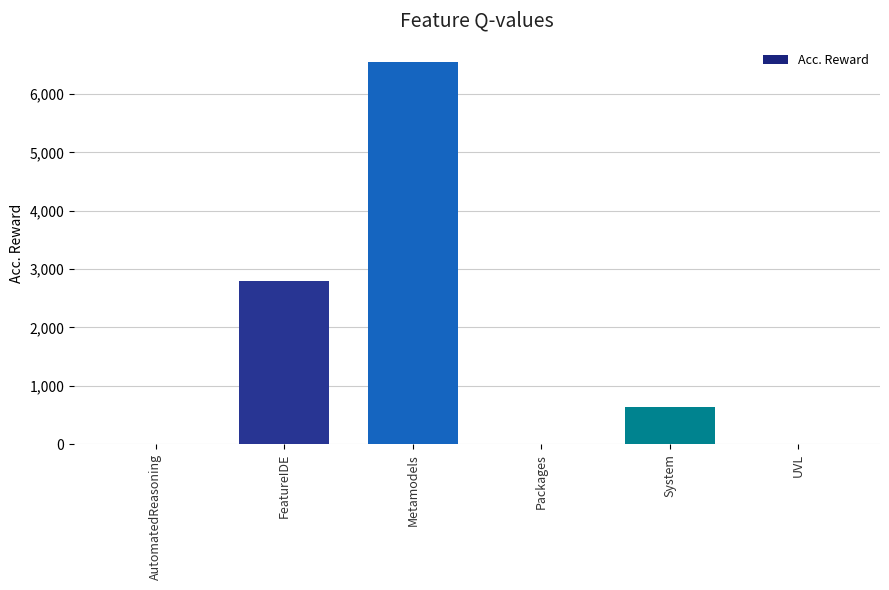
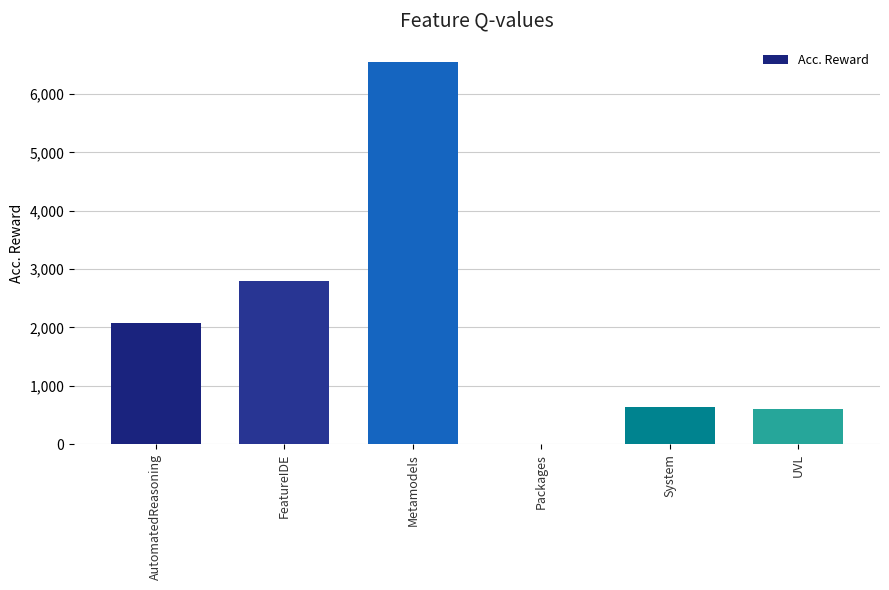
AutomatedReasoning: 0 -> 2,100
UVL: 0 -> 600
